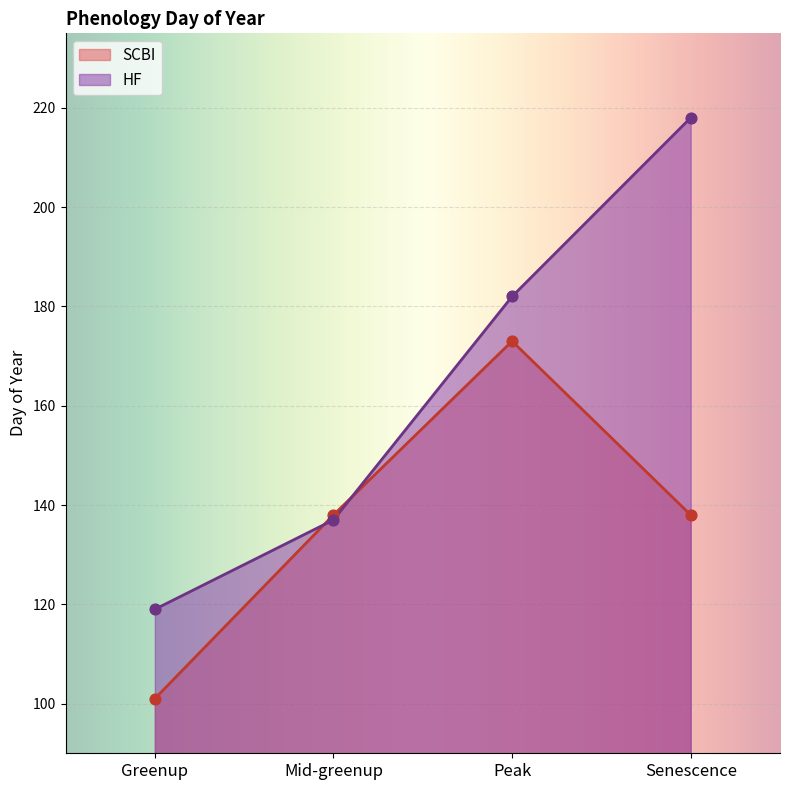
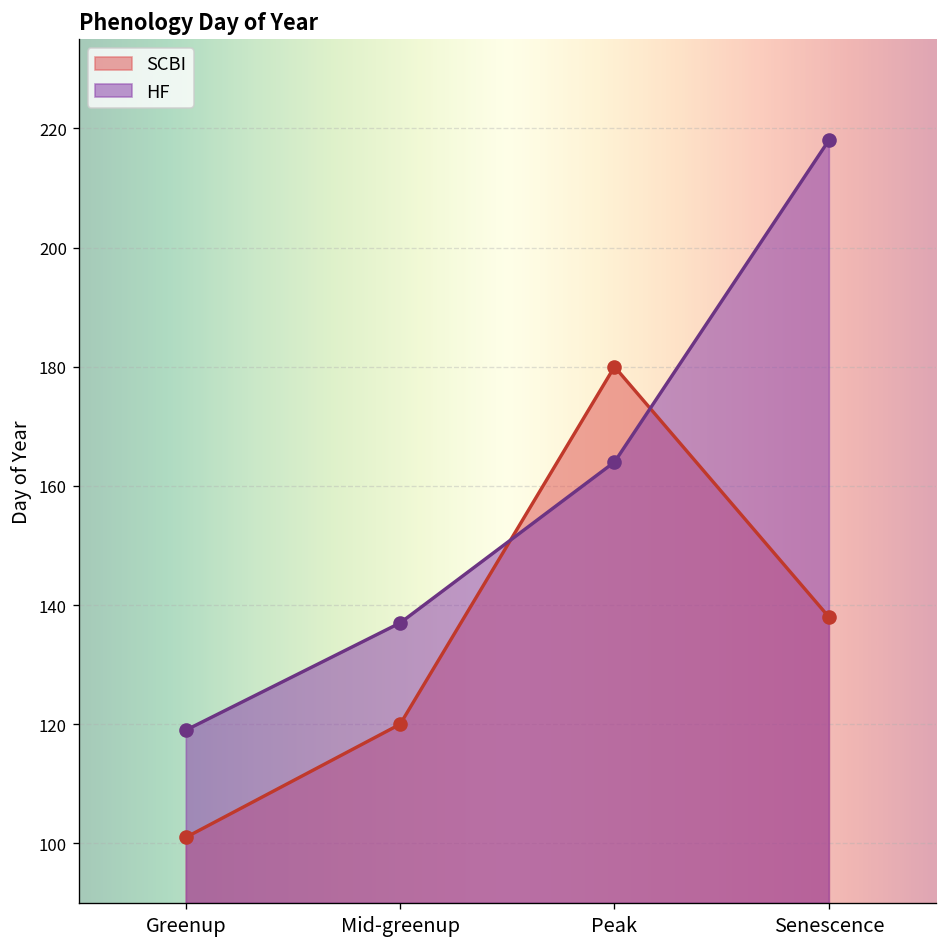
SCBI, Mid-greenup: 138 -> 120
SCBI, Peak: 173 -> 180
HF, Peak: 182 -> 164
